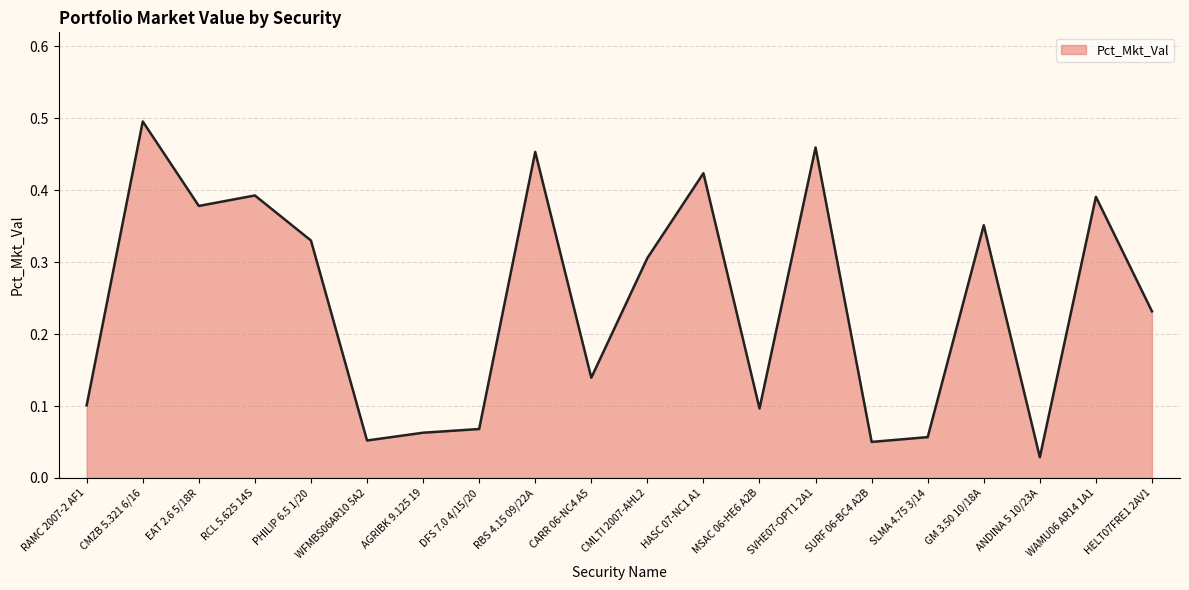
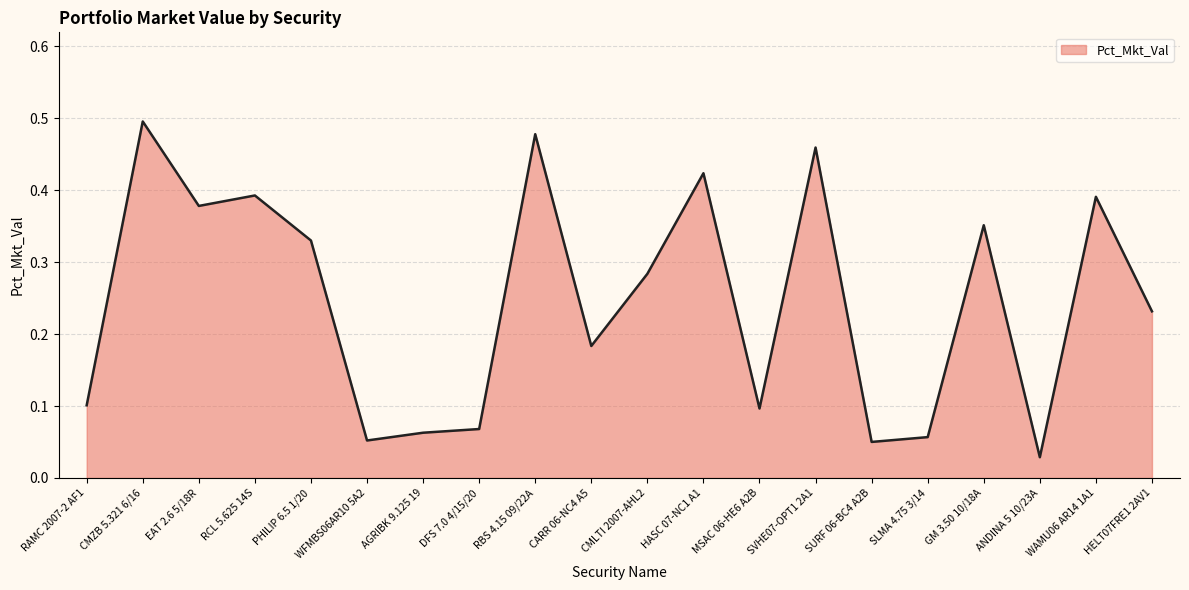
RBS 4.15 09/22A: 0.45 -> 0.48
CARR 06-NC4 A5: 0.14 -> 0.18
CMLTI 2007-AHL2: 0.31 -> 0.28
